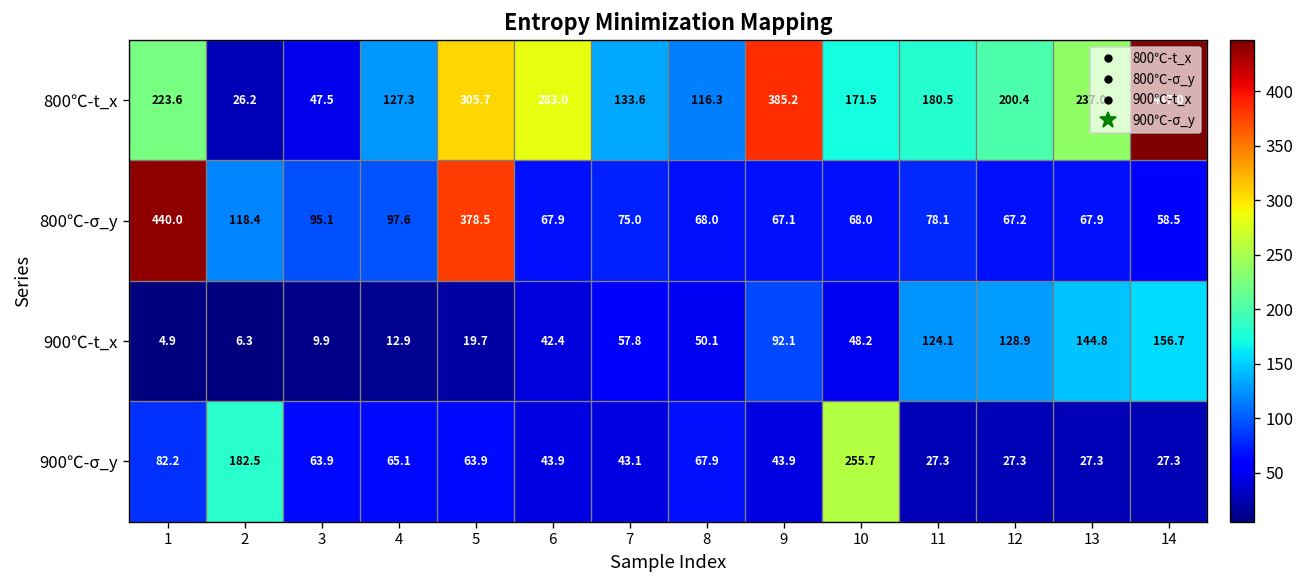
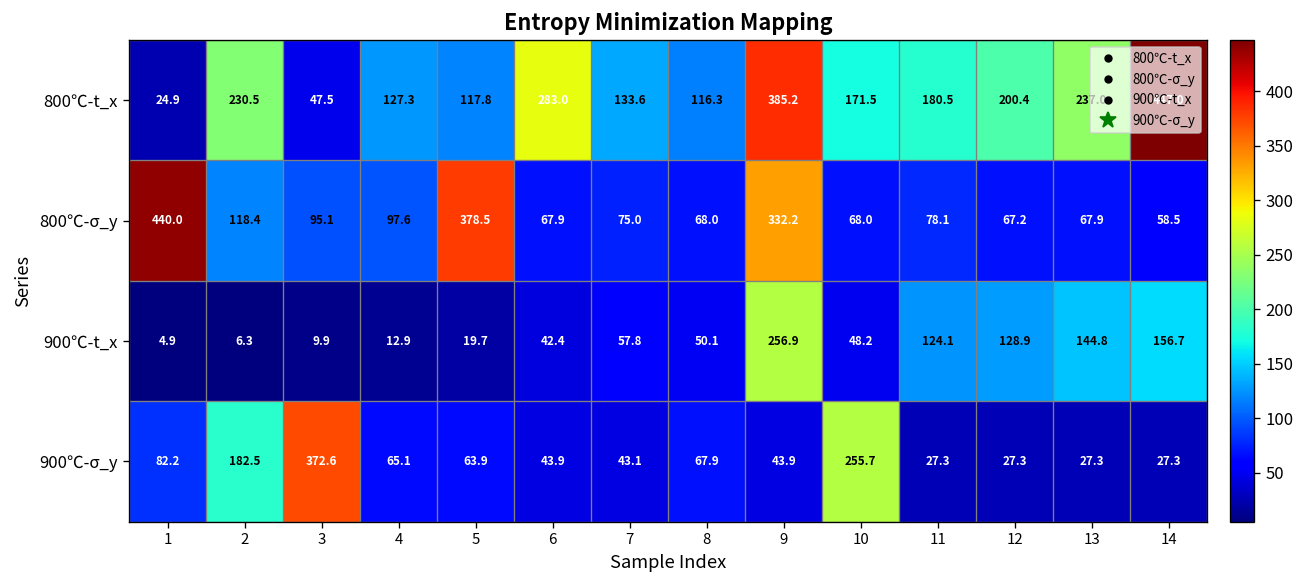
800℃-t_x, 1: 223.6 -> 24.9
800℃-t_x, 2: 26.2 -> 230.5
800℃-t_x, 5: 305.7 -> 117.8
800℃-σ_y, 9: 67.1 -> 332.2
900℃-t_x, 9: 92.1 -> 256.9
900℃-σ_y, 3: 63.9 -> 372.6
